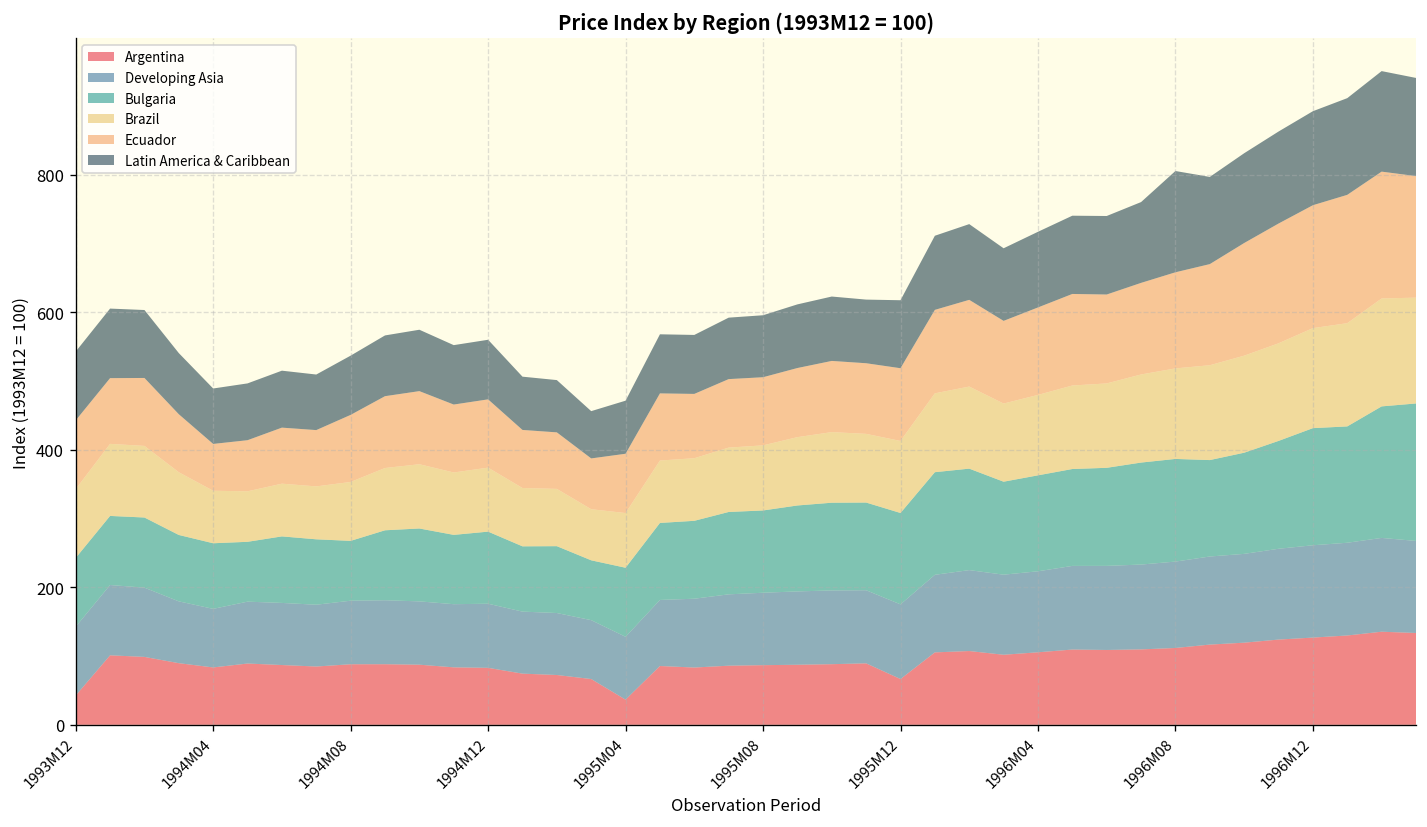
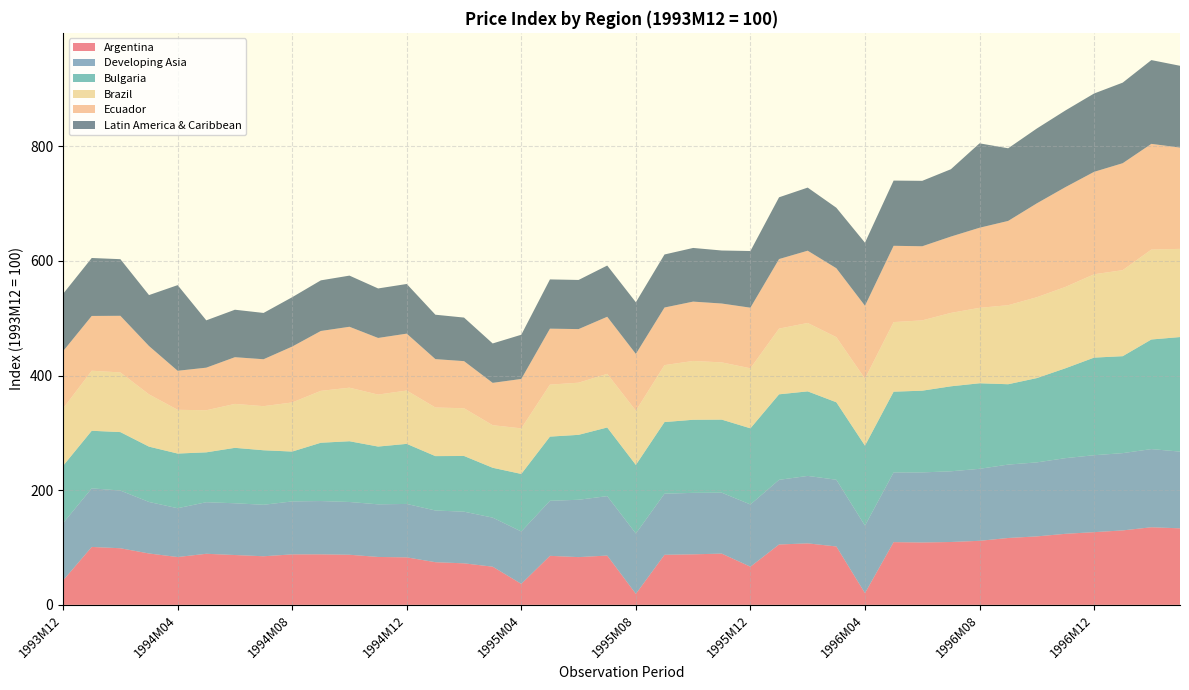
Latin America & Caribbean, 1994M04: 80 -> 150
Argentina, 1995M08: 90 -> 20
Argentina, 1996M04: 110 -> 20
